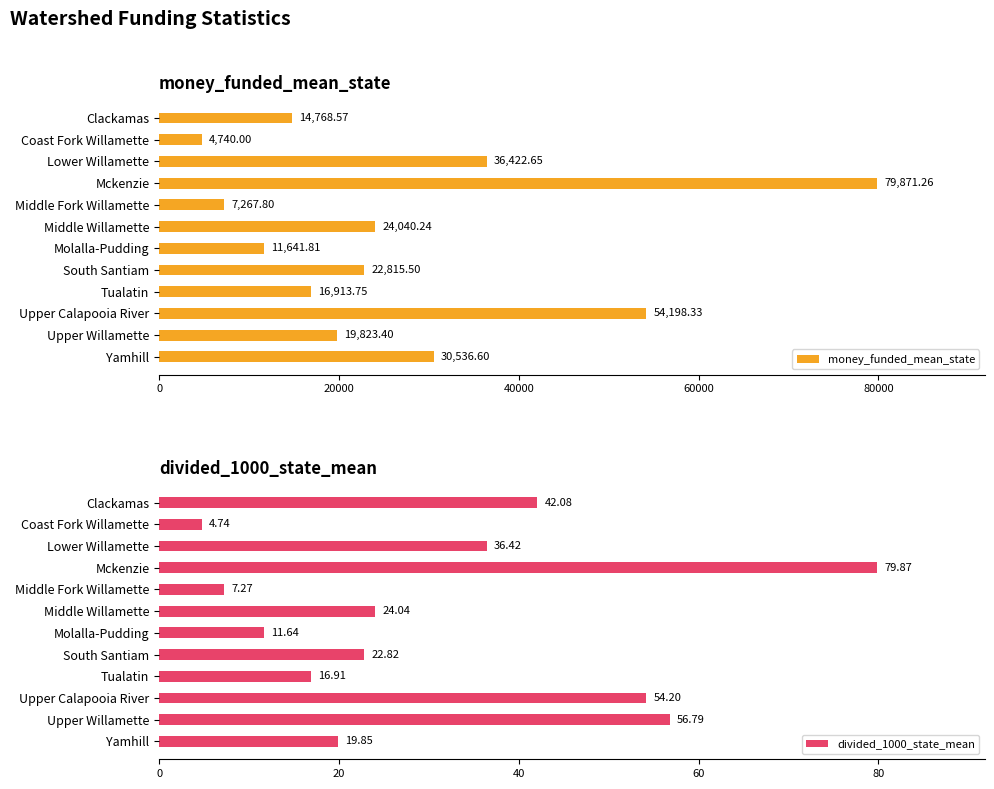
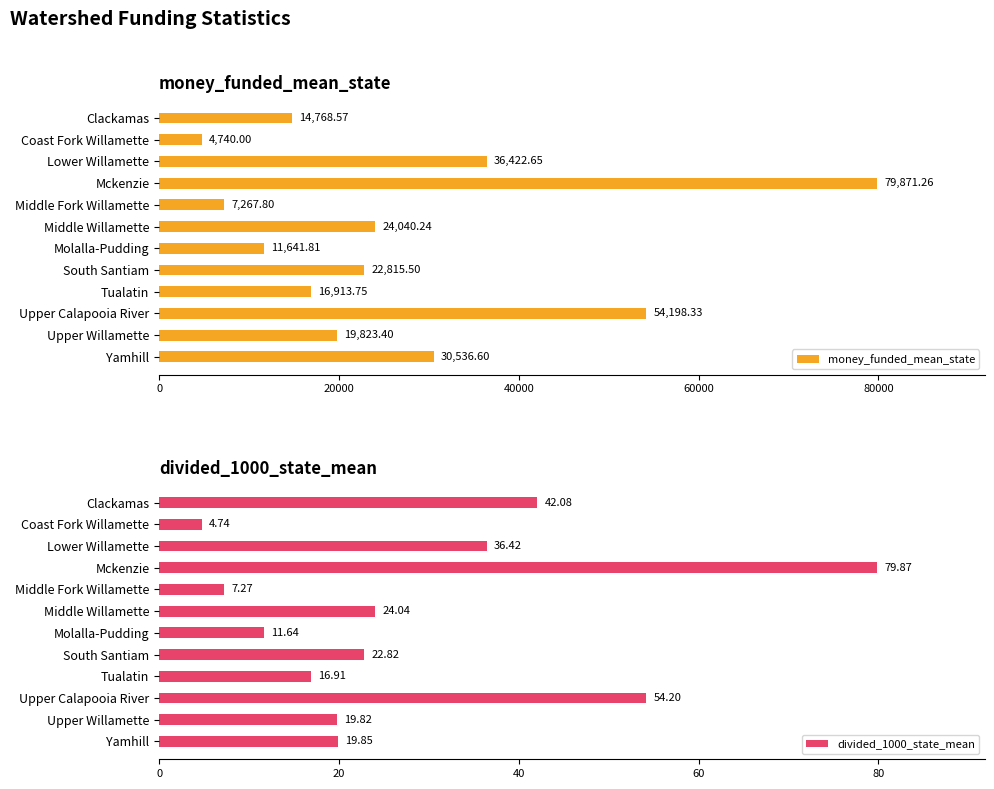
divided_1000_state_mean, Upper Willamette: 56.79 -> 19.82
